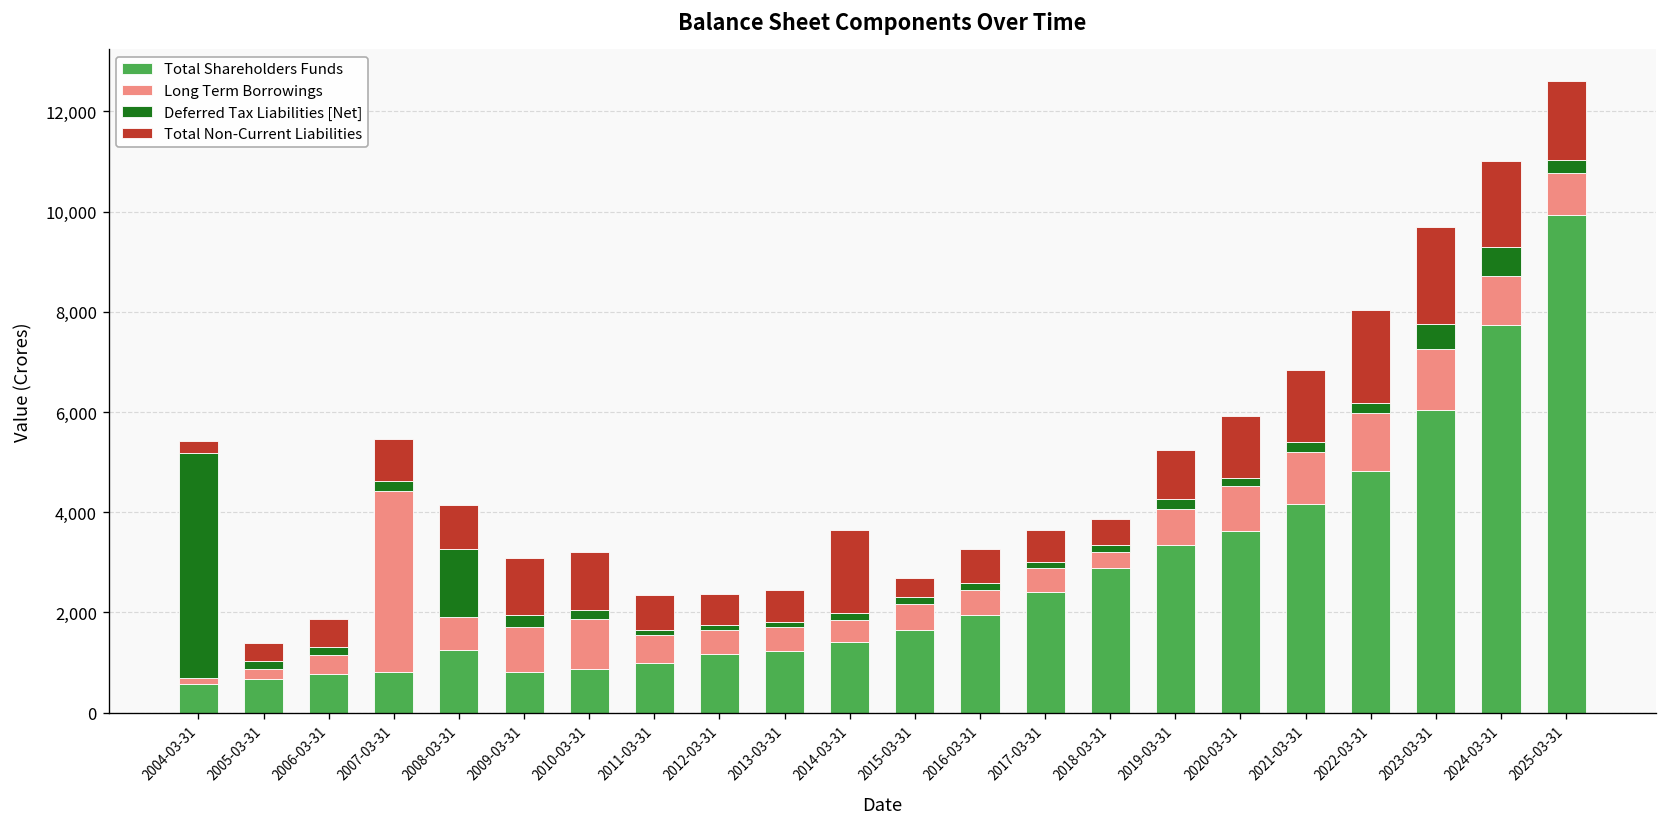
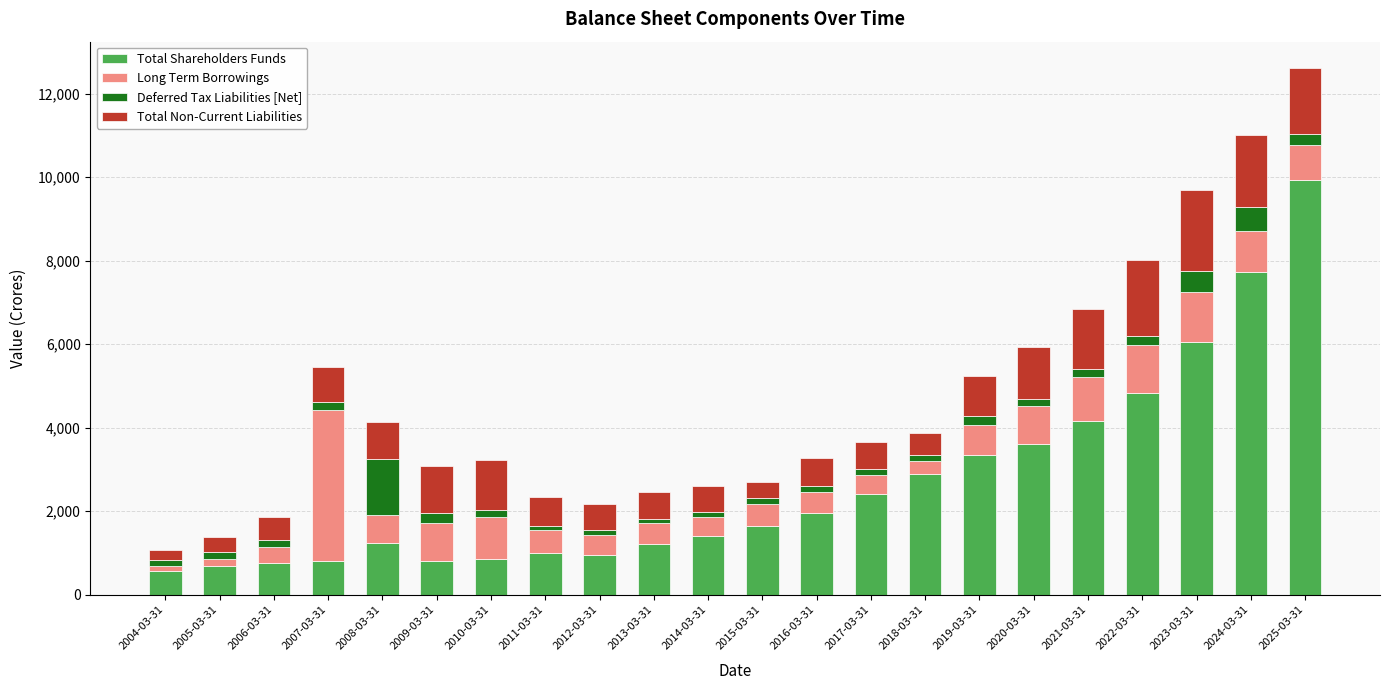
Deferred Tax Liabilities [Net], 2004-03-31: 4,500 -> 100
Total Shareholders Funds, 2012-03-31: 1,200 -> 1,000
Total Non-Current Liabilities, 2014-03-31: 1,700 -> 600
